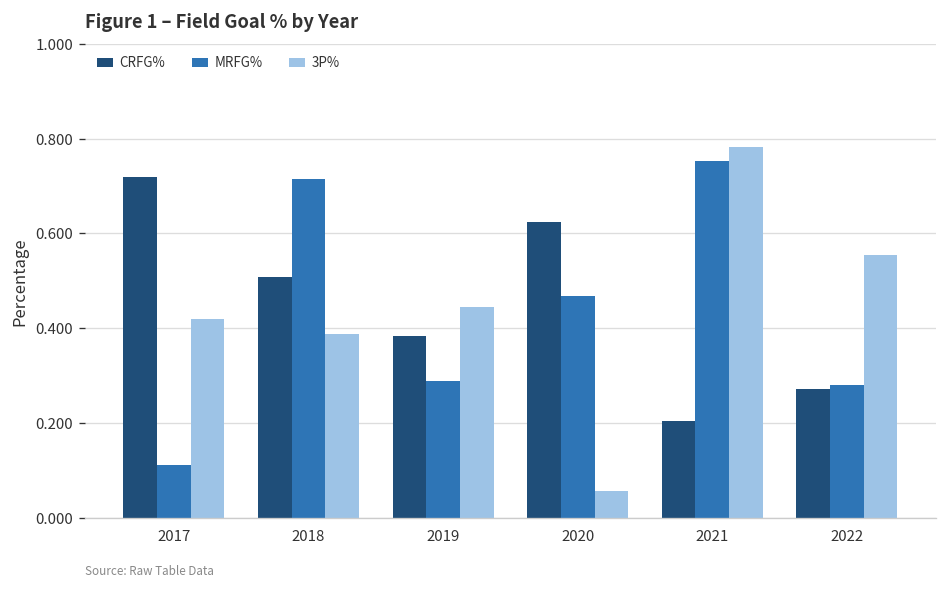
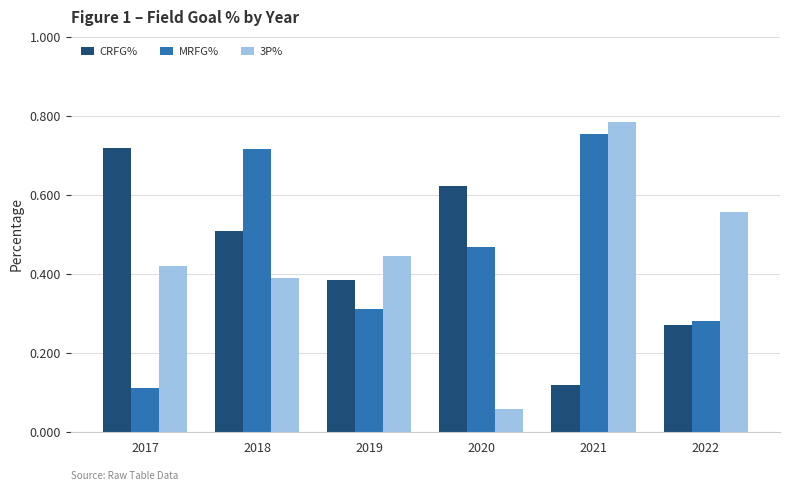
MRFG%, 2019: 0.29 -> 0.31
CRFG%, 2021: 0.20 -> 0.12
